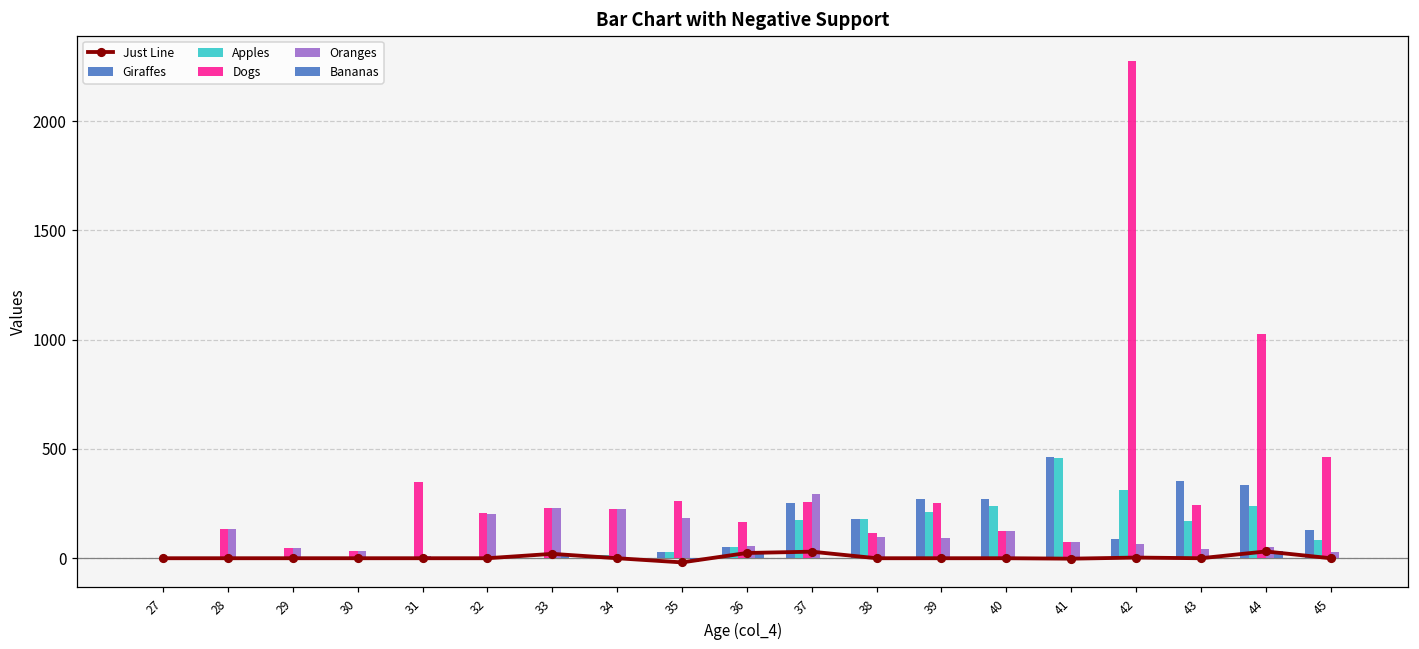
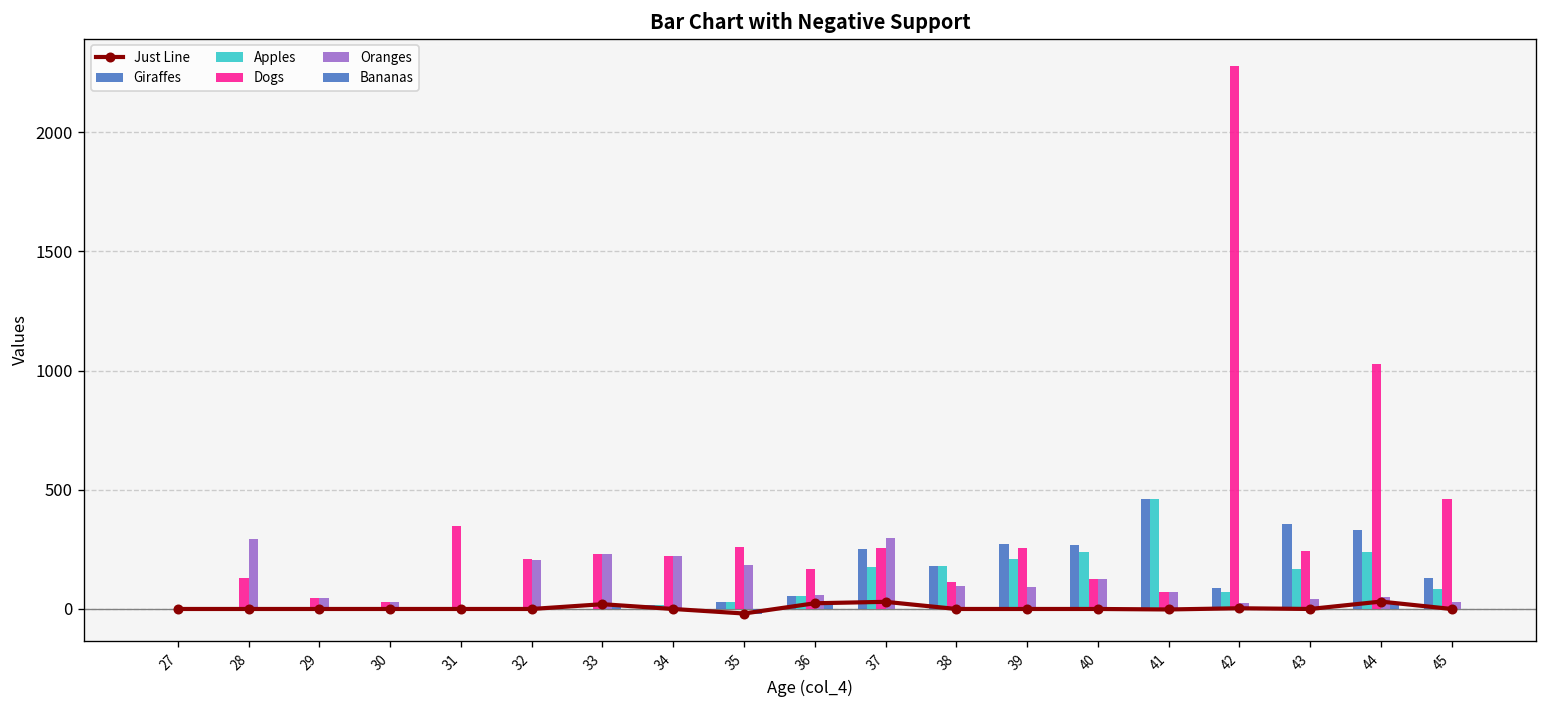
Oranges, 28: 130 -> 300
Apples, 42: 310 -> 70
Oranges, 42: 70 -> 20
